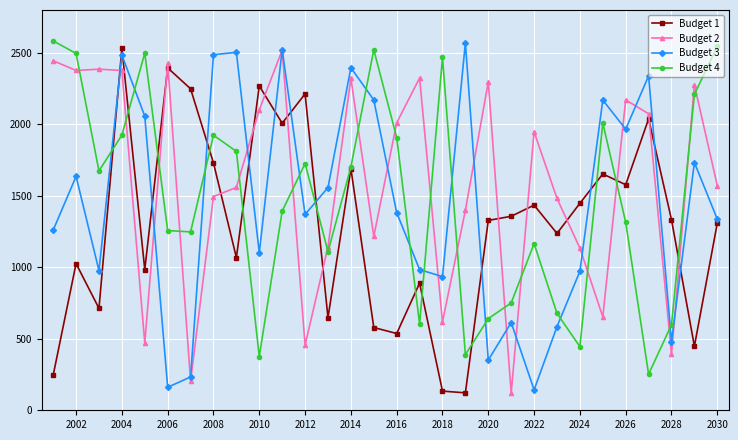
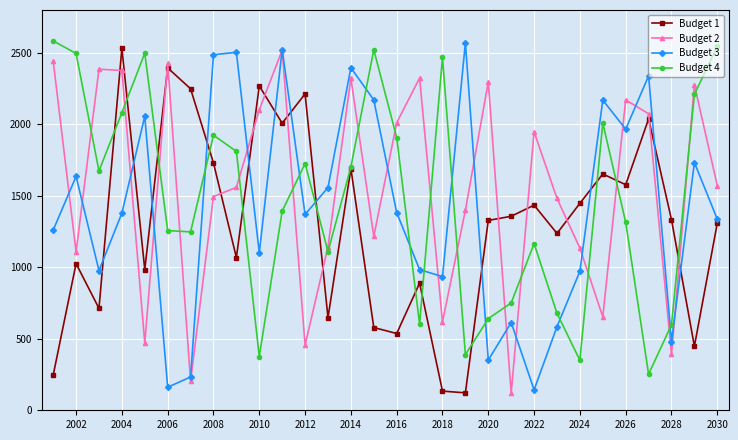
Budget 2, 2002: 2380 -> 1110
Budget 3, 2004: 2490 -> 1380
Budget 4, 2004: 1930 -> 2080
Budget 4, 2024: 450 -> 350
